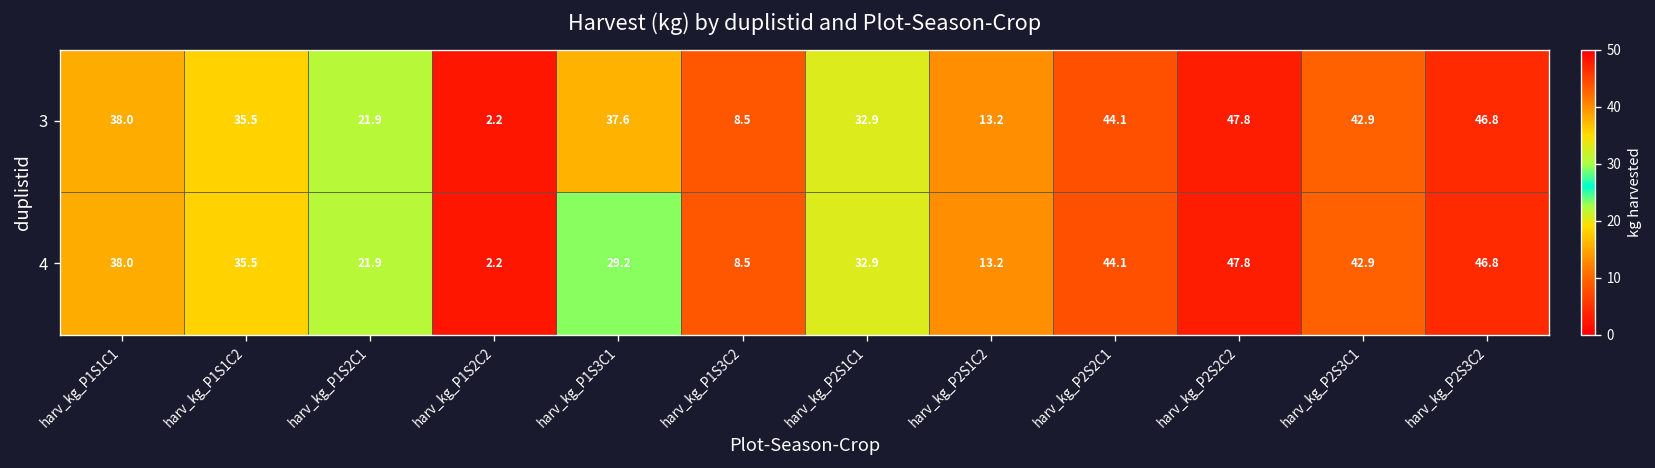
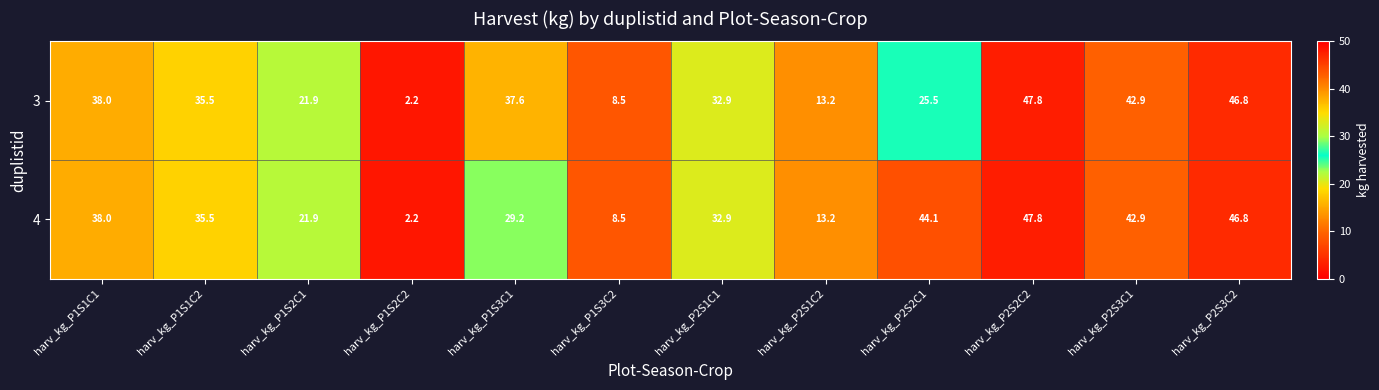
3, harv_kg_P2S2C1: 44.1 -> 25.5
